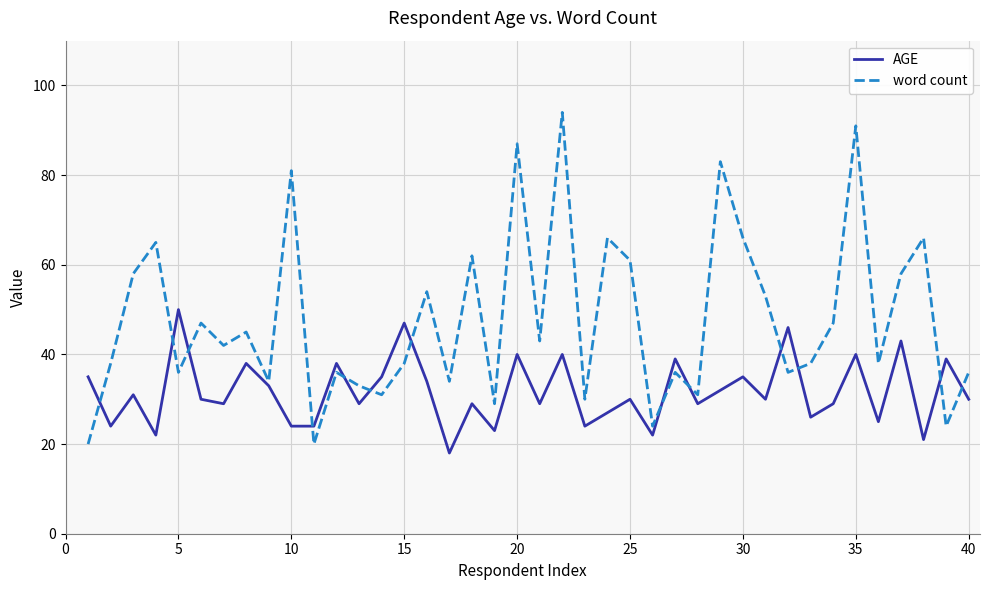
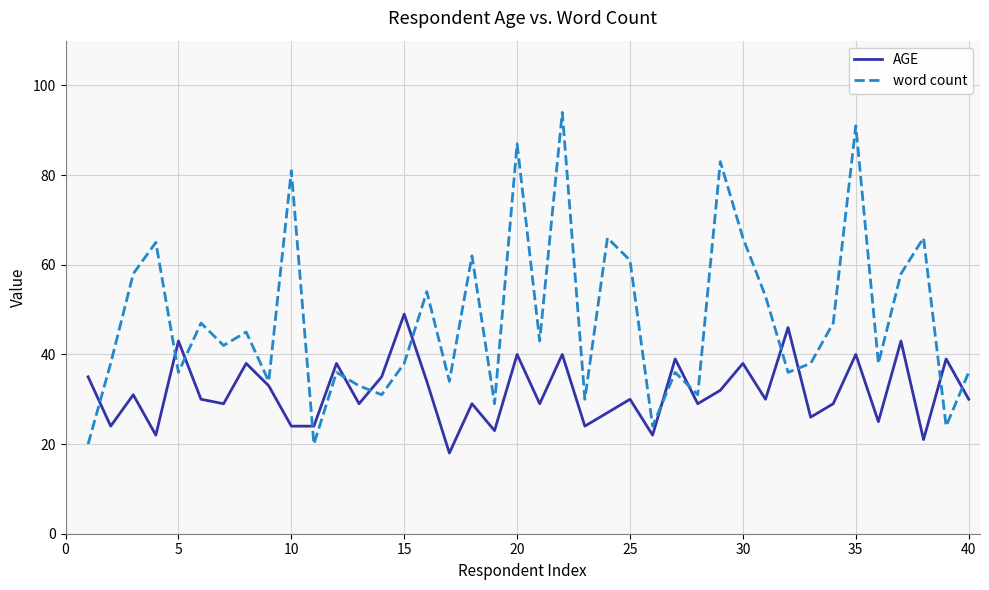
AGE, 5: 50 -> 43
AGE, 15: 47 -> 49
AGE, 30: 35 -> 38
